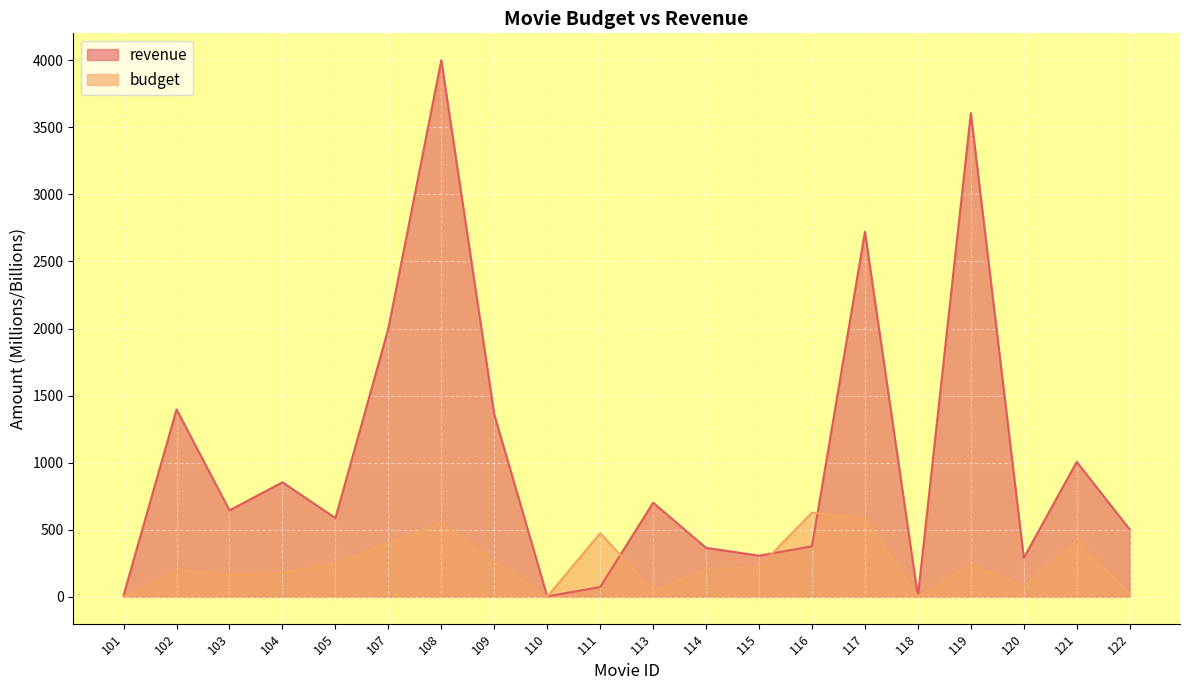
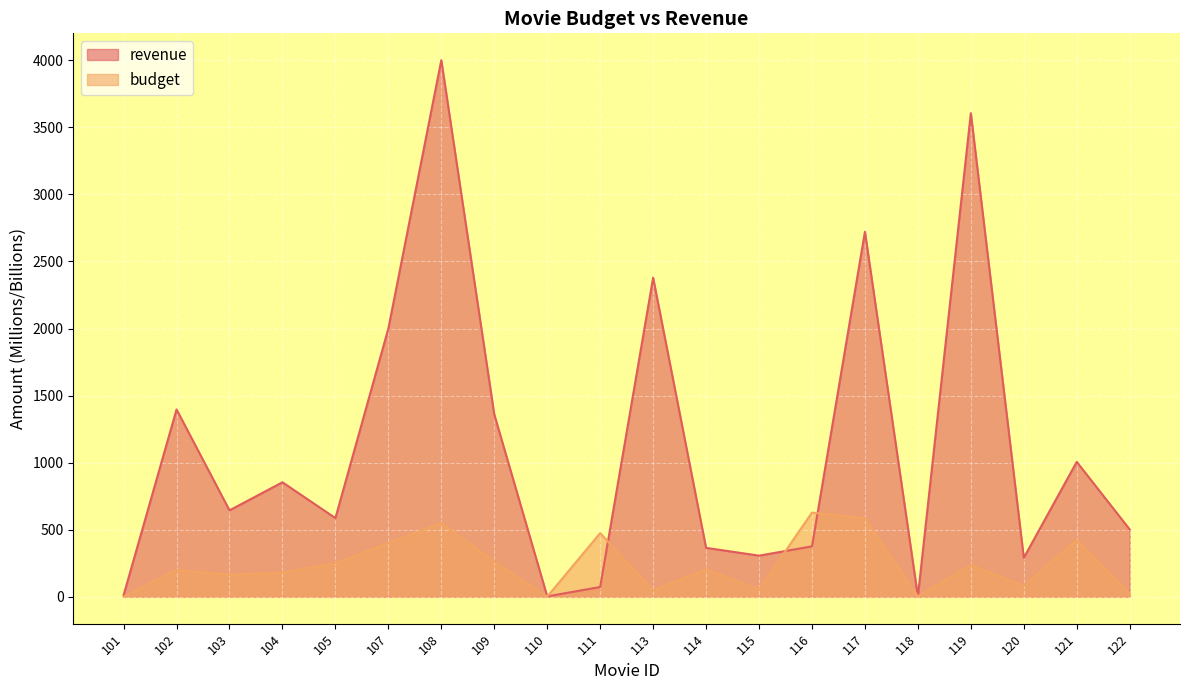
revenue, 113: 700 -> 2380
budget, 115: 220 -> 60
